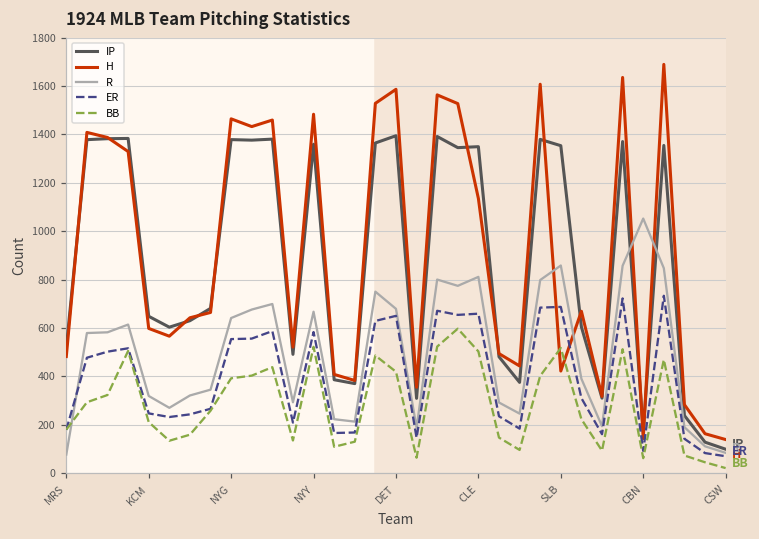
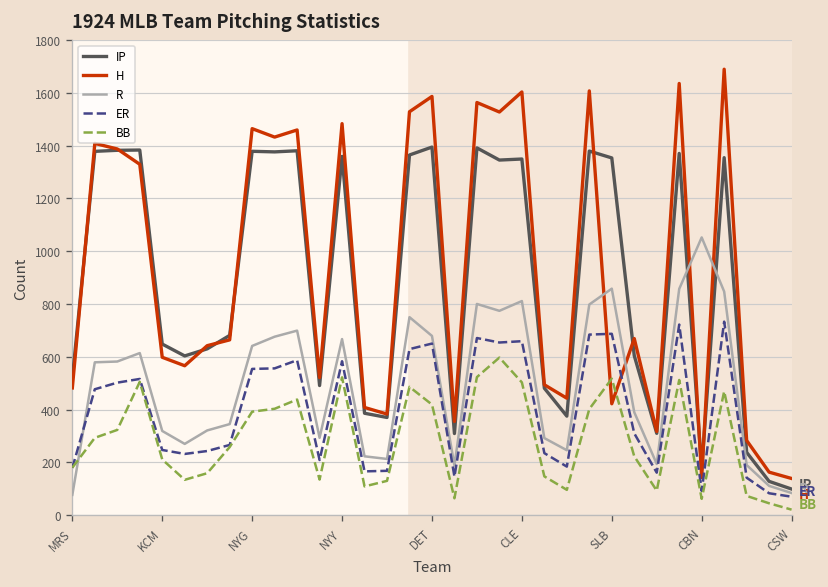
H, CLE: 1140 -> 1600
